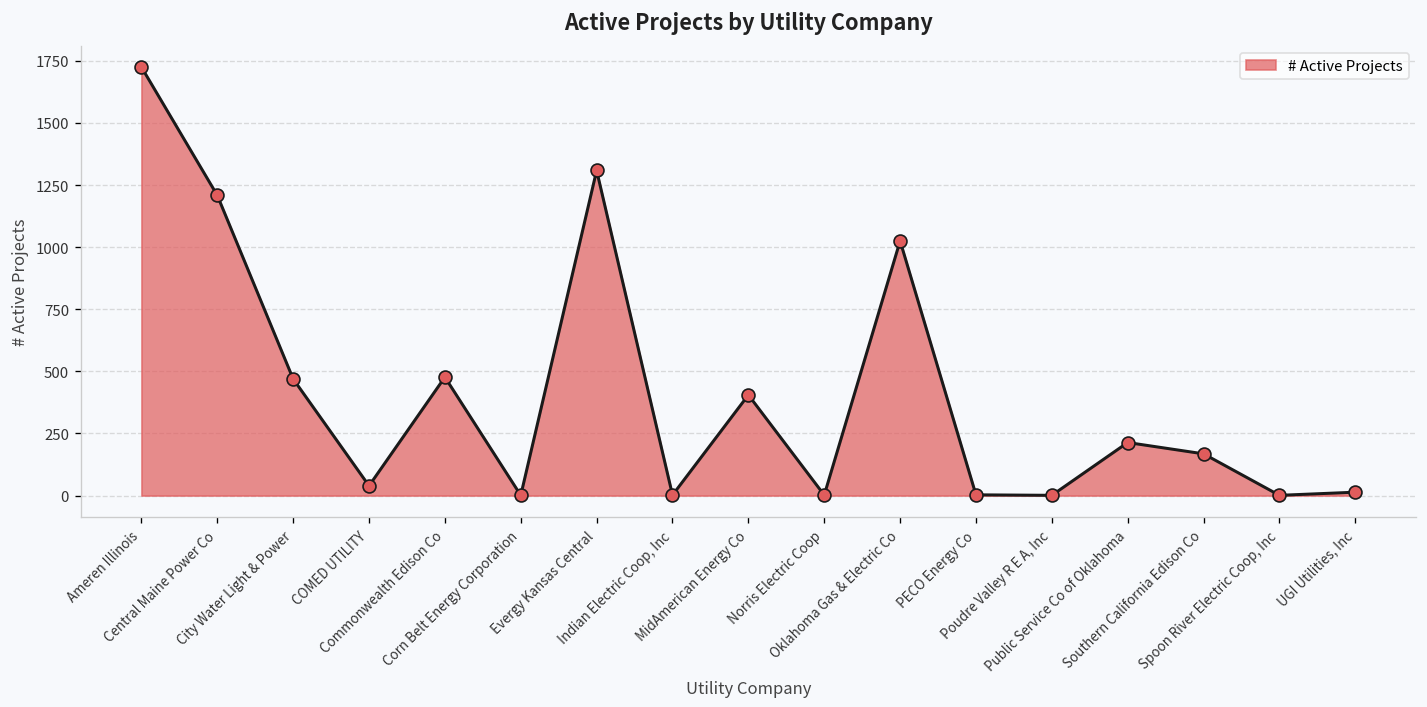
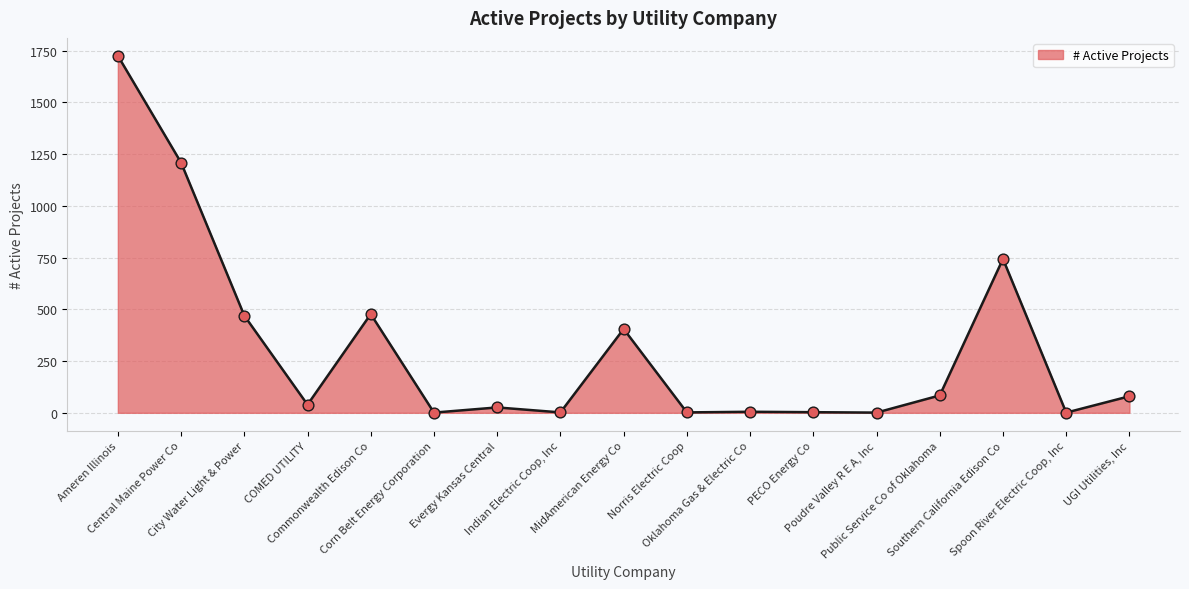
Evergy Kansas Central: 1310 -> 30
Oklahoma Gas & Electric Co: 1030 -> 10
Public Service Co of Oklahoma: 210 -> 80
Southern California Edison Co: 170 -> 740
UGI Utilities, Inc: 10 -> 80
